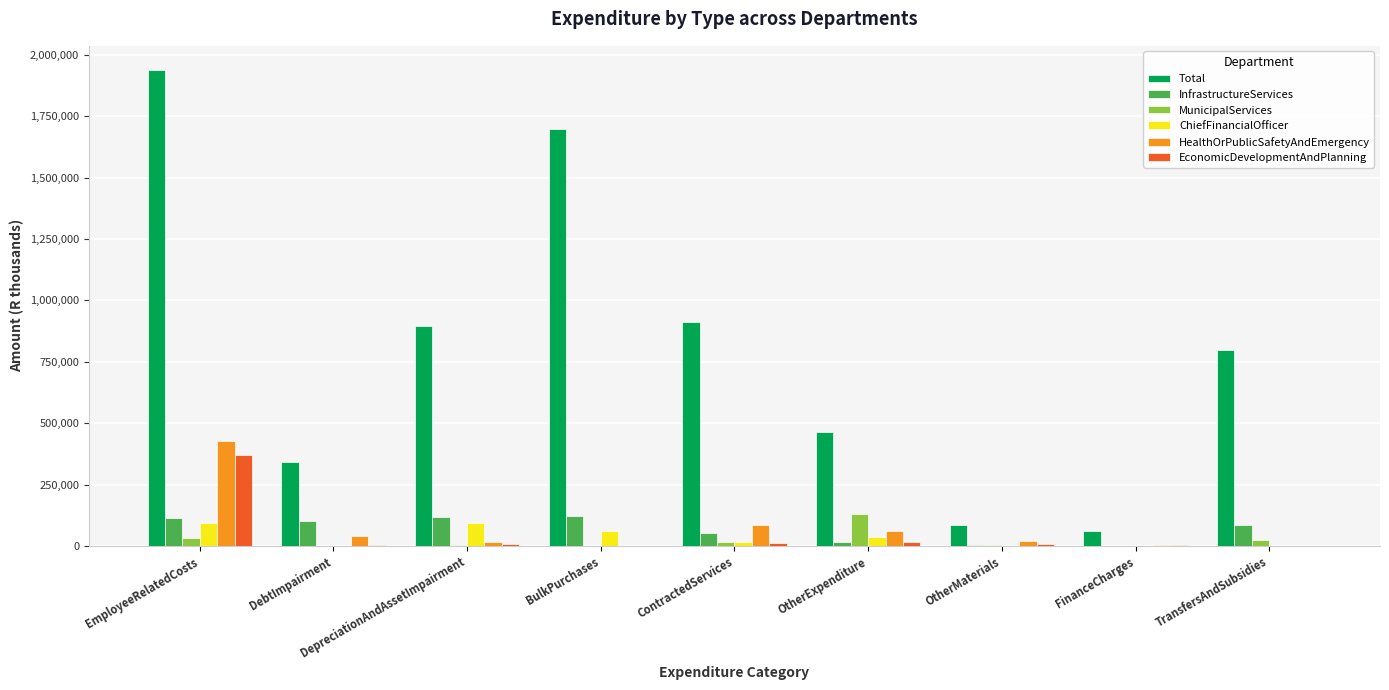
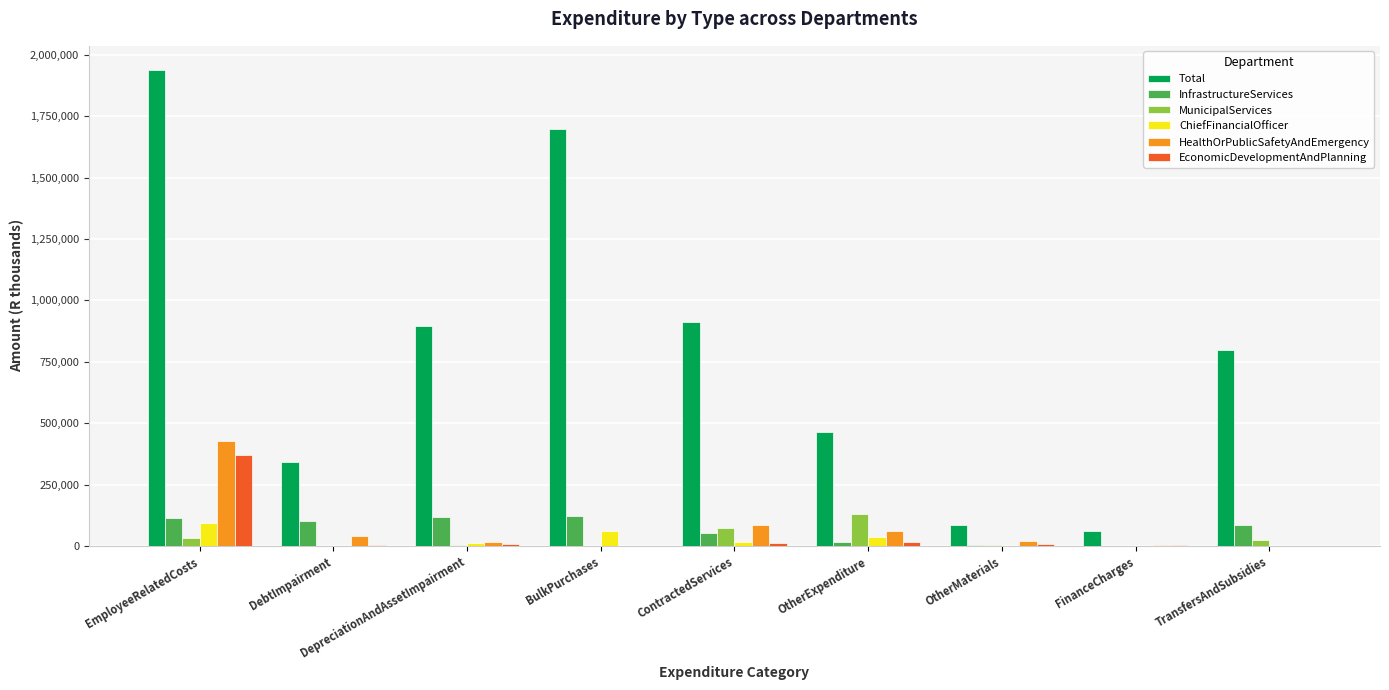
ChiefFinancialOfficer, DepreciationAndAssetImpairment: 100,000 -> 10,000
MunicipalServices, ContractedServices: 20,000 -> 70,000
